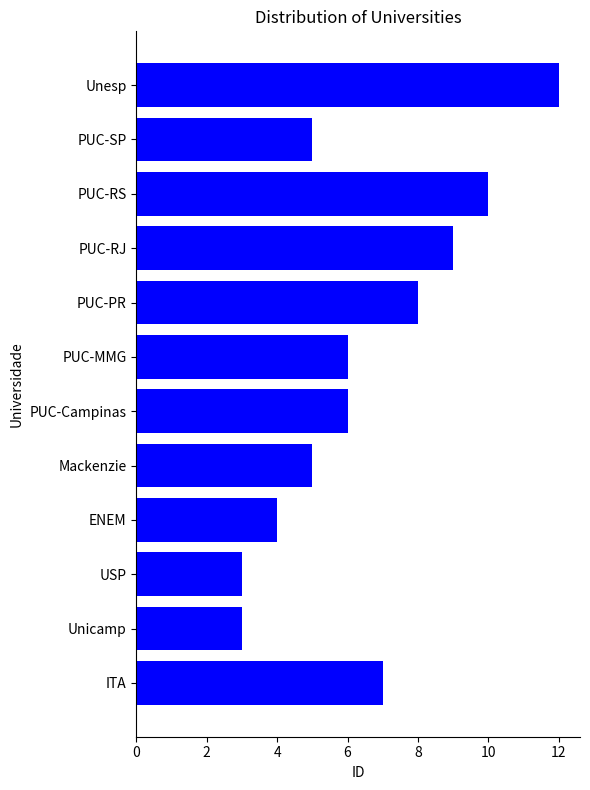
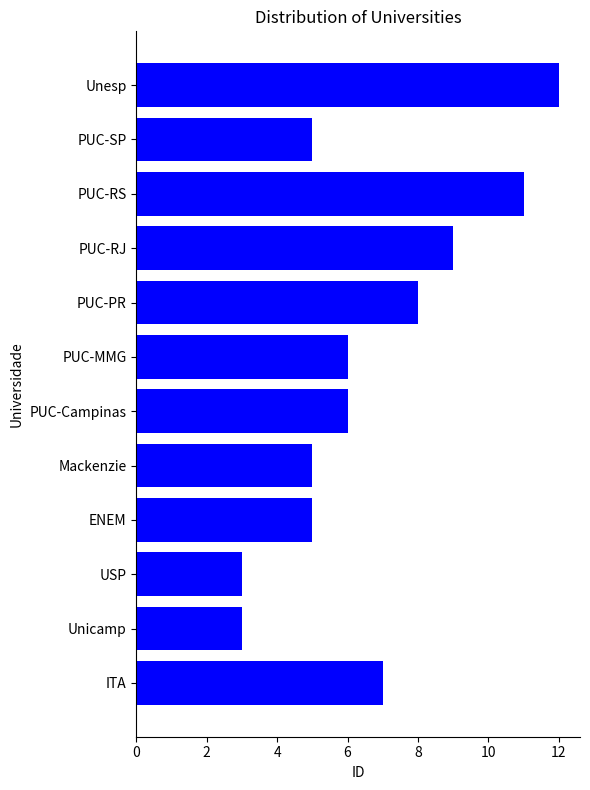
PUC-RS: 10 -> 11
ENEM: 4 -> 5
